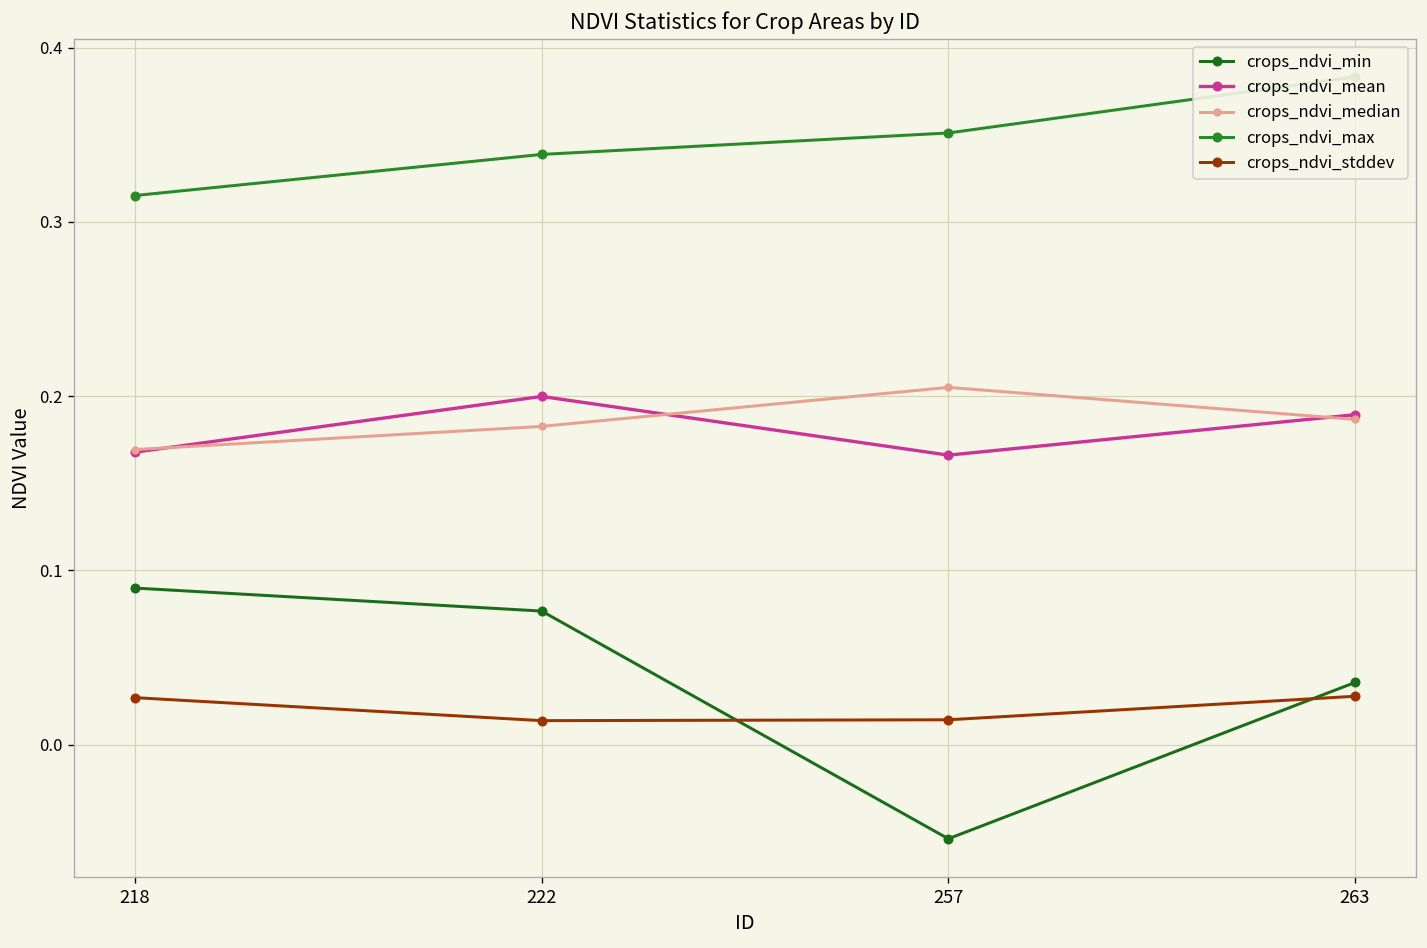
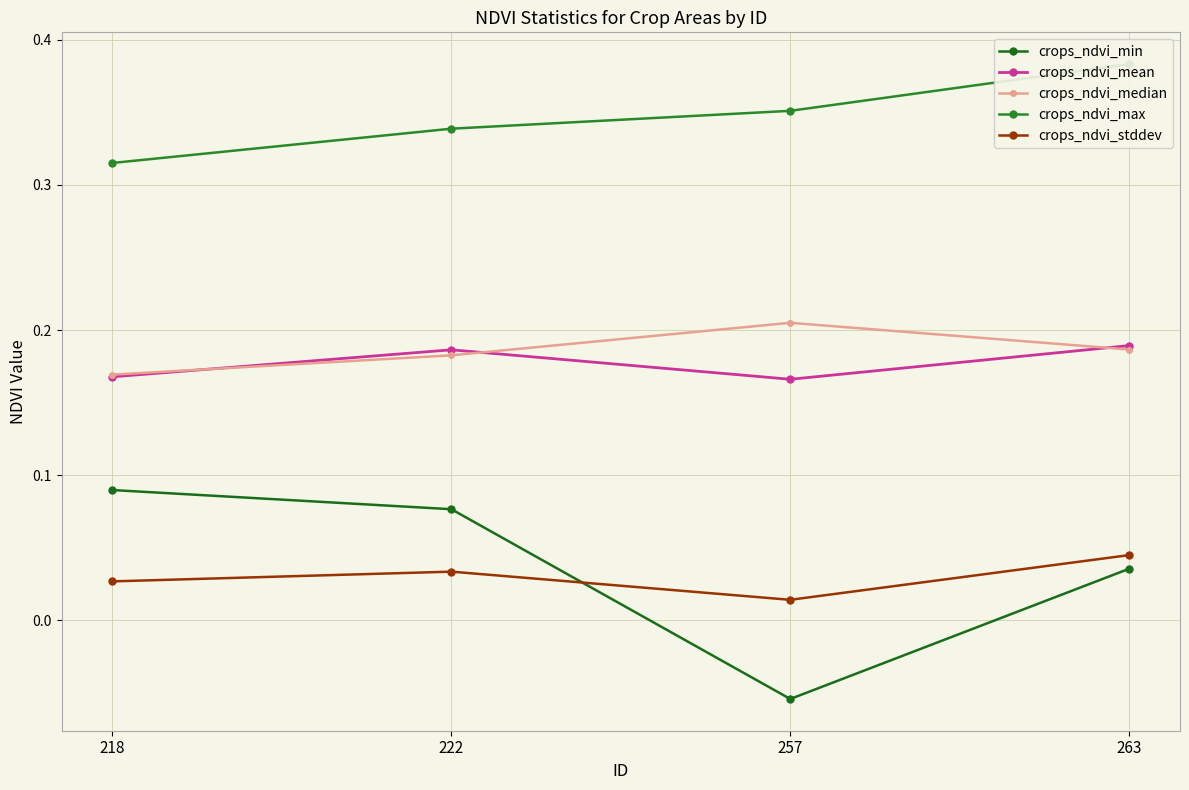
crops_ndvi_mean, 222: 0.200 -> 0.186
crops_ndvi_stddev, 222: 0.014 -> 0.034
crops_ndvi_stddev, 263: 0.028 -> 0.045
